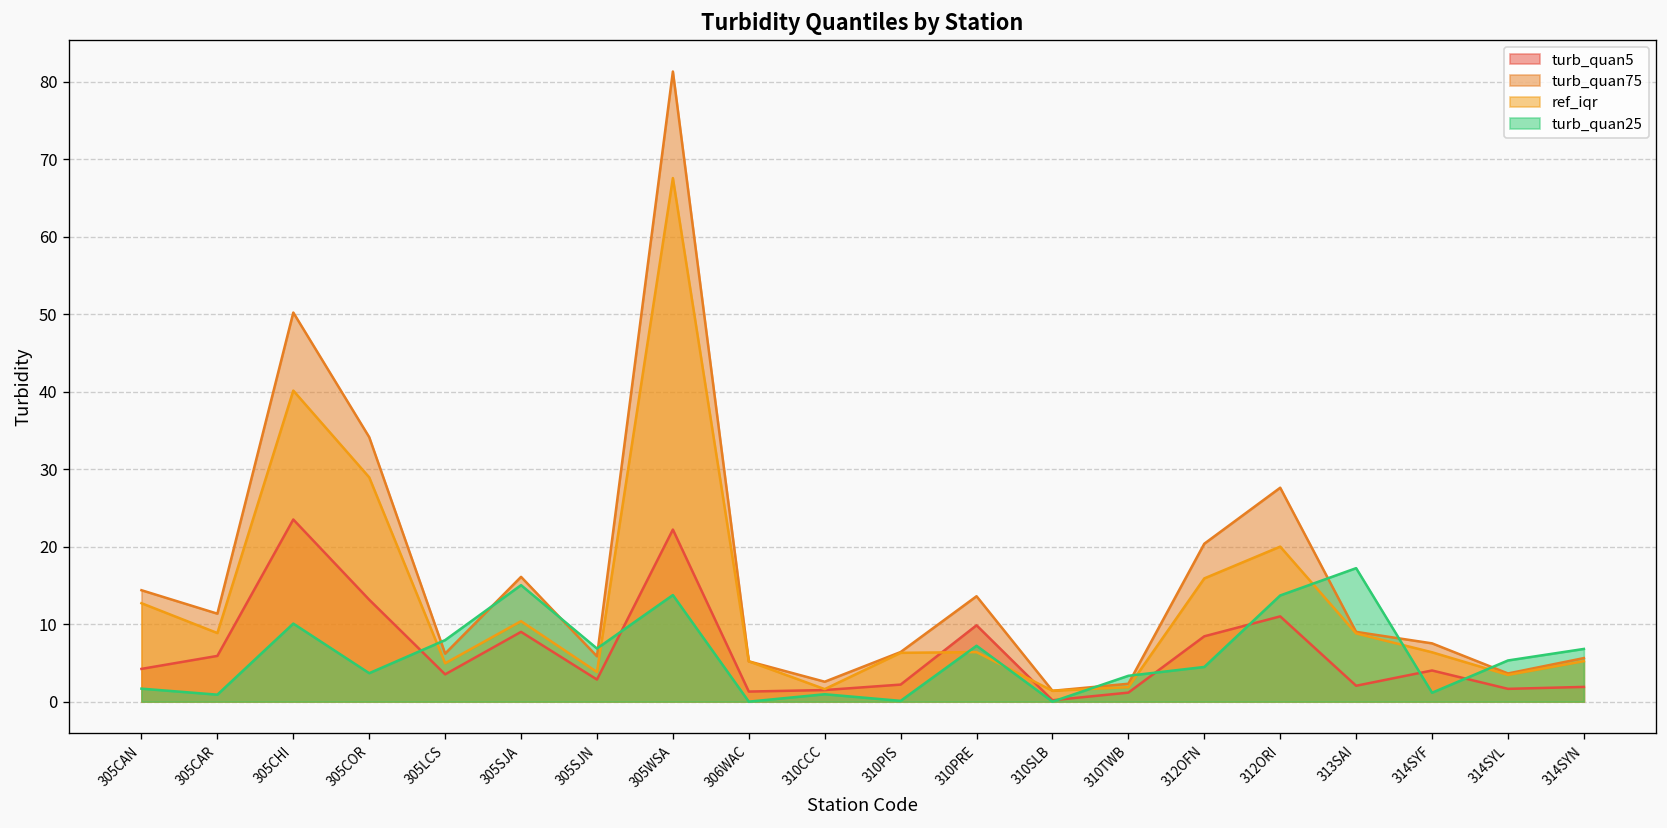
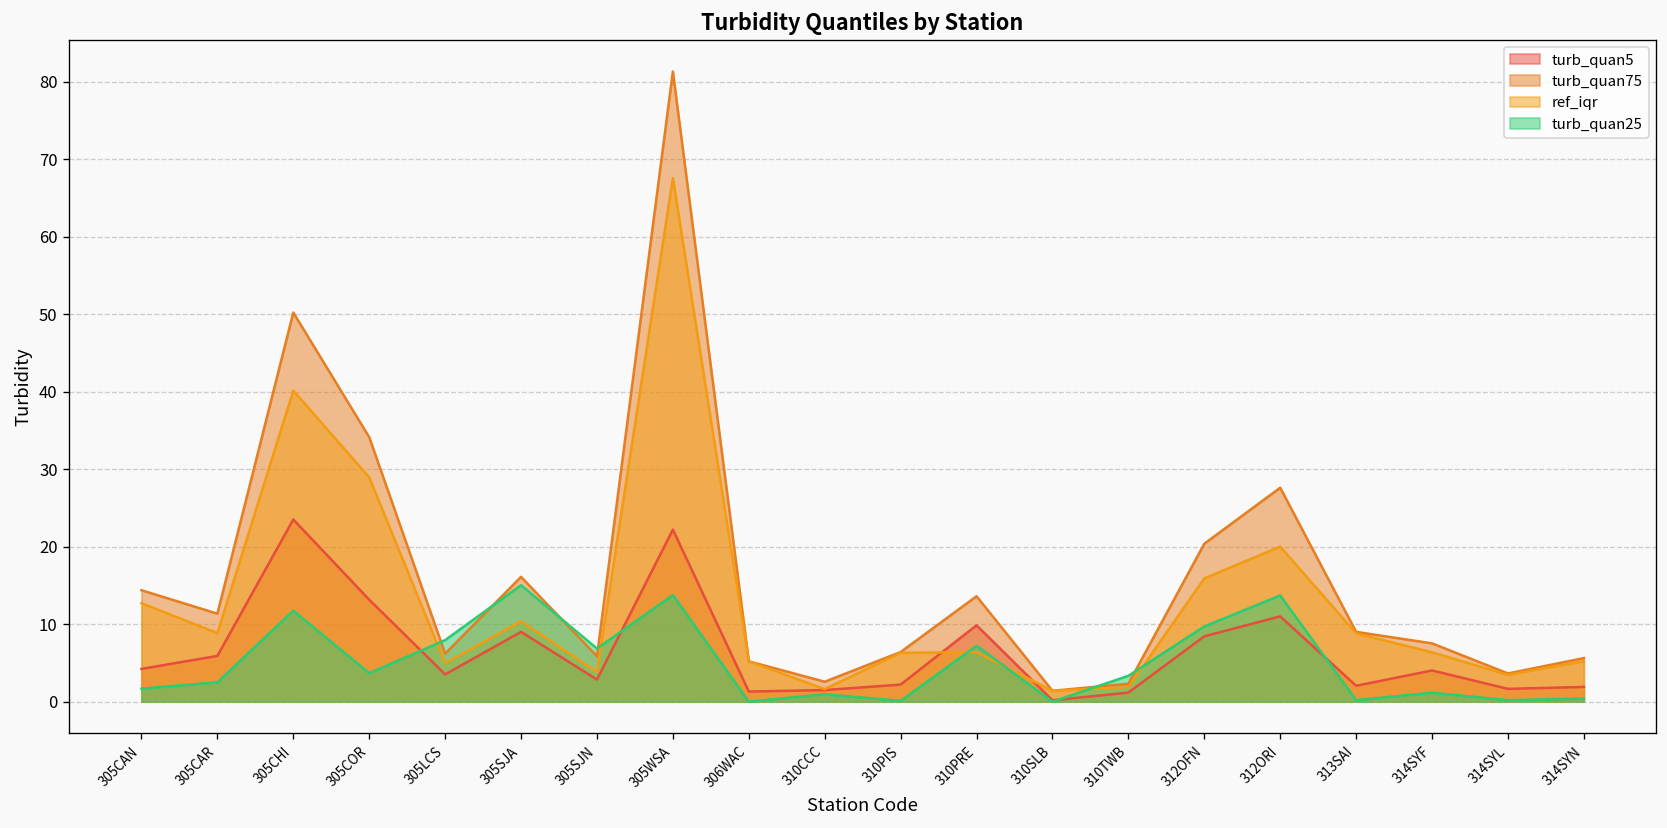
turb_quan25, 305CAR: 1 -> 3
turb_quan25, 305CHI: 10 -> 12
turb_quan25, 312OFN: 4 -> 10
turb_quan25, 313SAI: 17 -> 0
turb_quan25, 314SYL: 5 -> 0
turb_quan25, 314SYN: 7 -> 0
